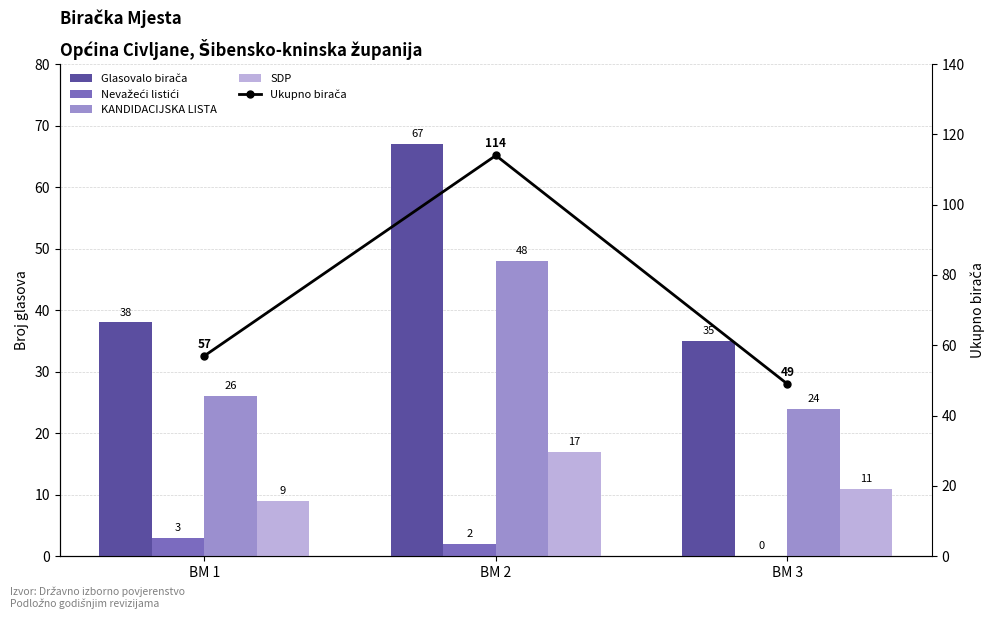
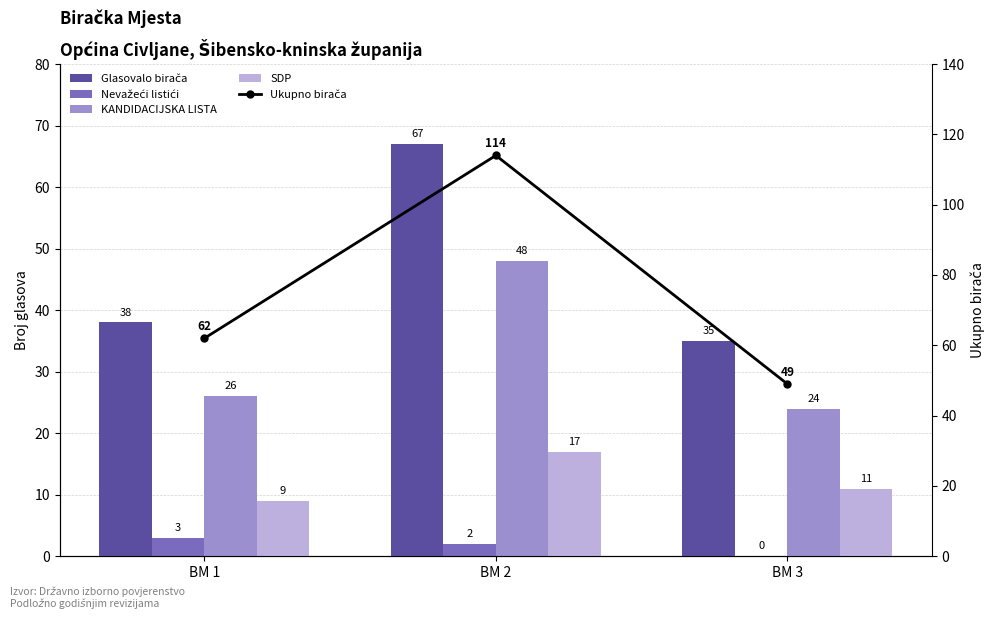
Ukupno birača, BM 1: 57 -> 62
